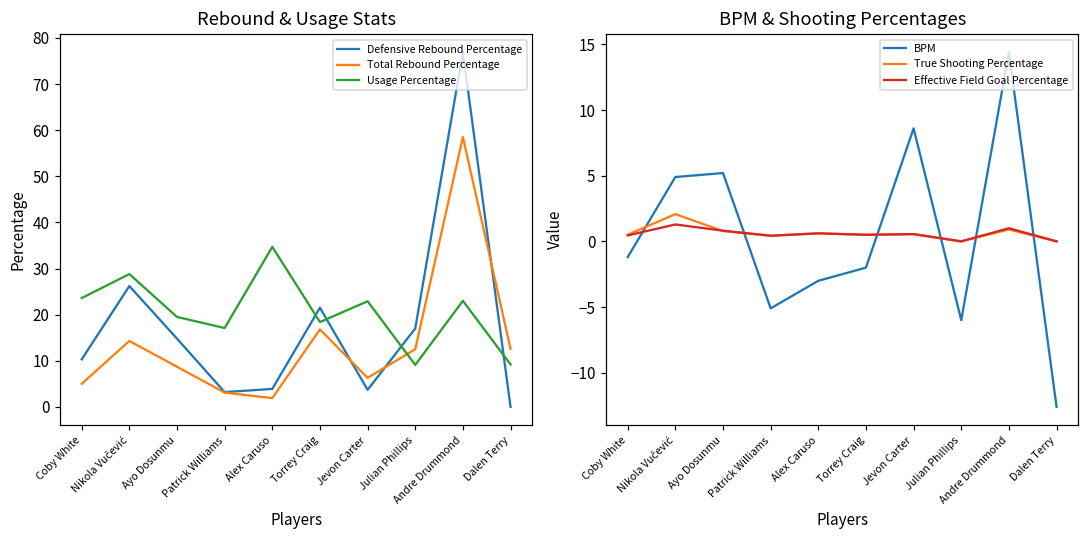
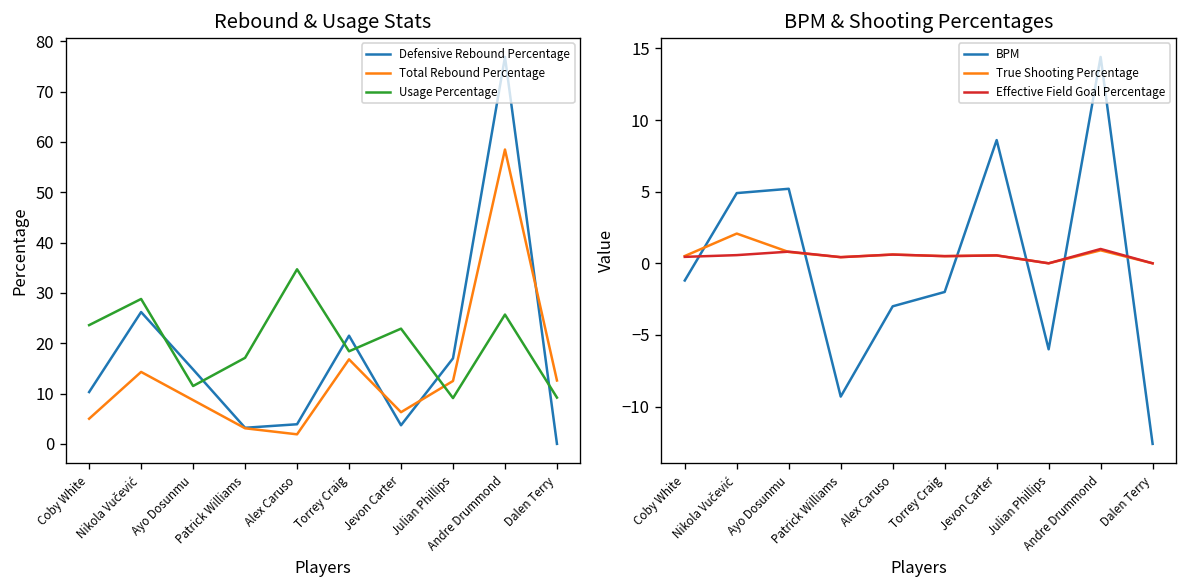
Rebound & Usage Stats, Usage Percentage, Ayo Dosunmu: 20 -> 12
Rebound & Usage Stats, Usage Percentage, Andre Drummond: 23 -> 26
BPM & Shooting Percentages, Effective Field Goal Percentage, Nikola Vučević: 1.3 -> 0.6
BPM & Shooting Percentages, BPM, Patrick Williams: -5.1 -> -9.3
